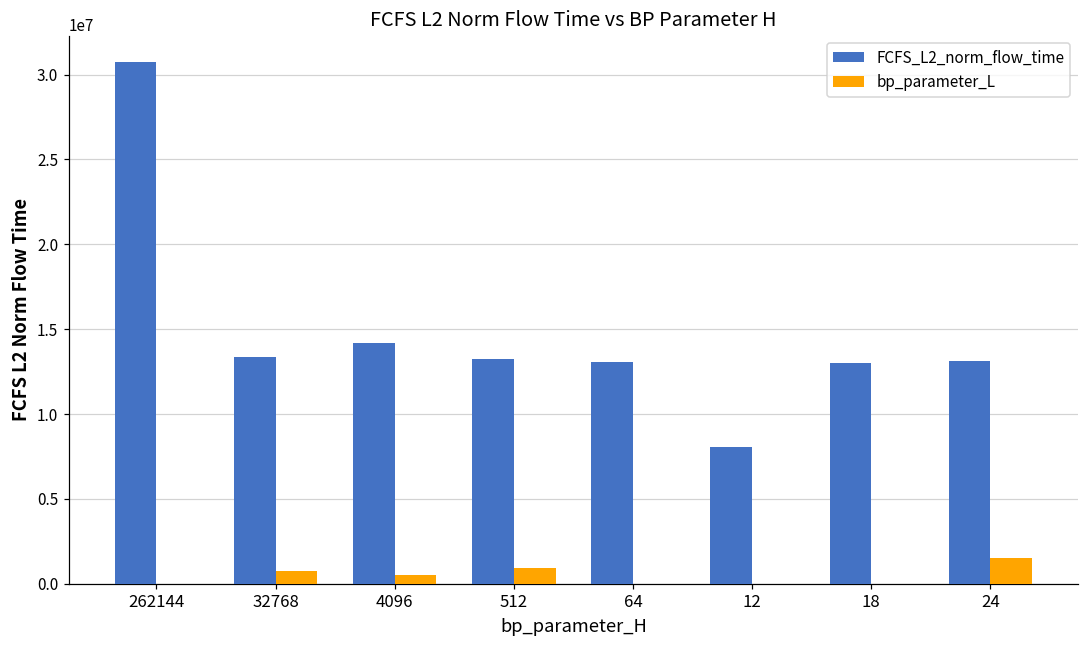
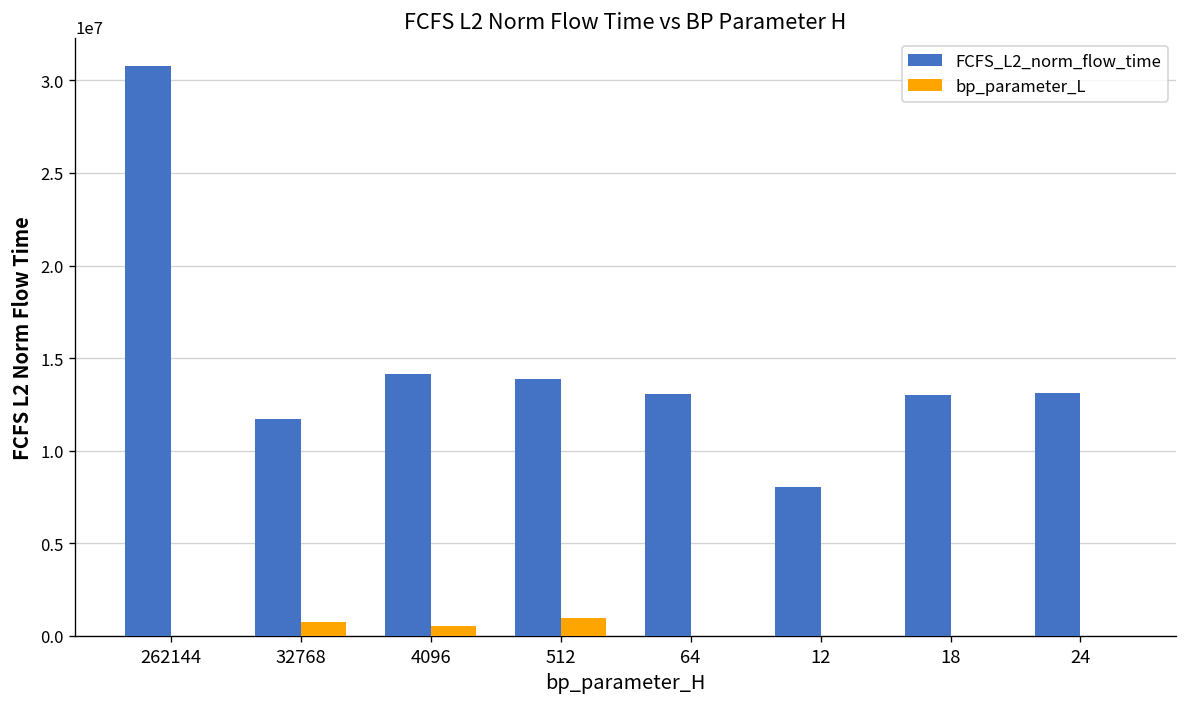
FCFS_L2_norm_flow_time, 32768: 13300000 -> 11700000
FCFS_L2_norm_flow_time, 512: 13200000 -> 13900000
bp_parameter_L, 24: 1500000 -> 0
